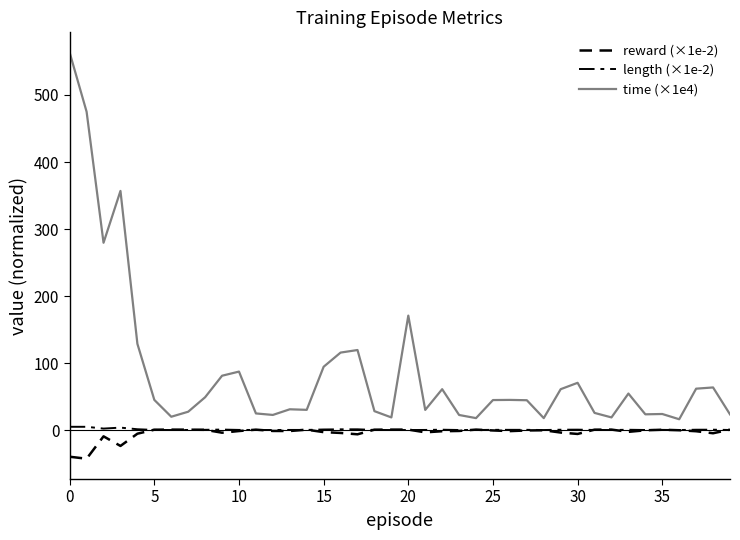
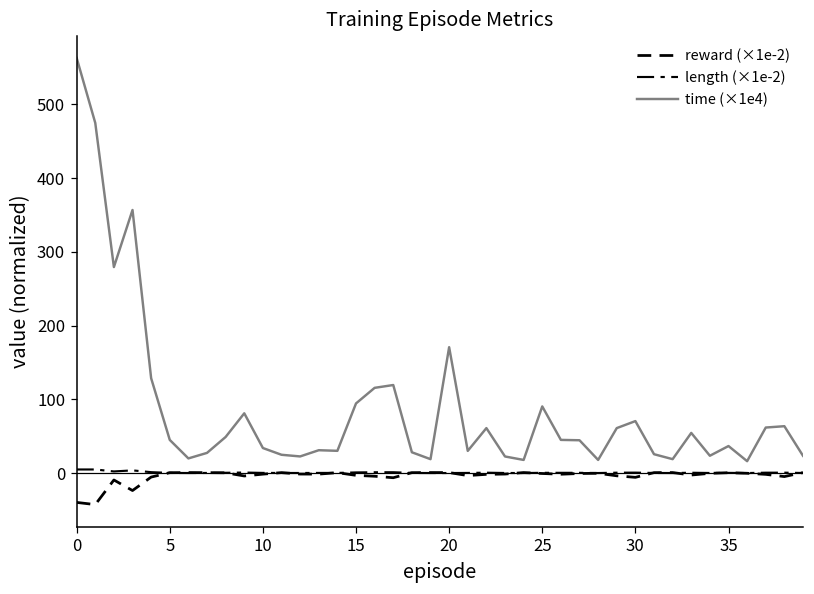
time (×1e4), 10: 90 -> 30
time (×1e4), 25: 40 -> 90
time (×1e4), 35: 20 -> 40
